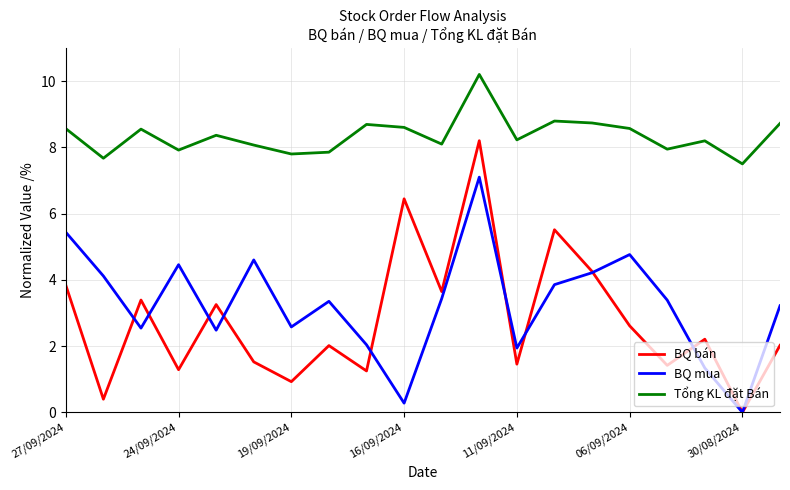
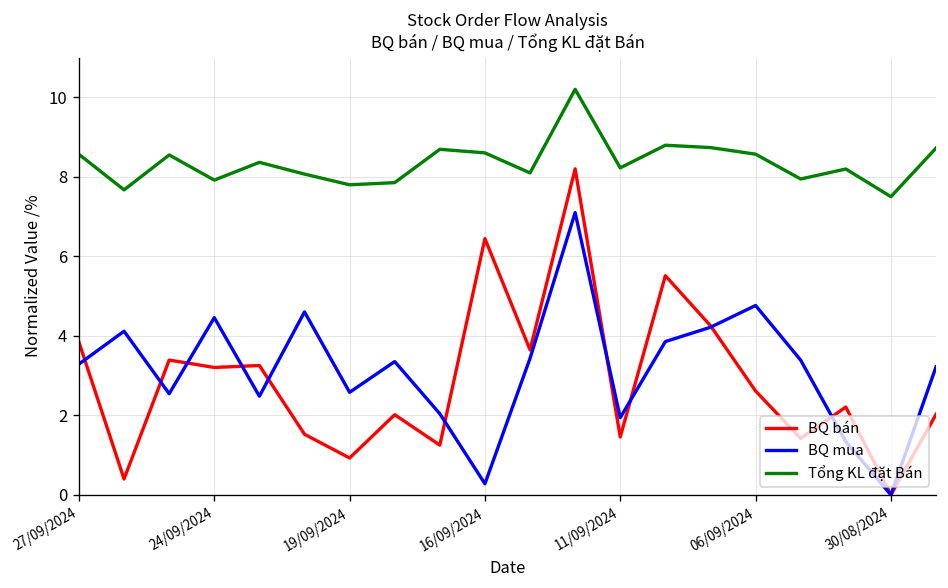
BQ mua, 27/09/2024: 5.4 -> 3.3
BQ bán, 24/09/2024: 1.3 -> 3.2
